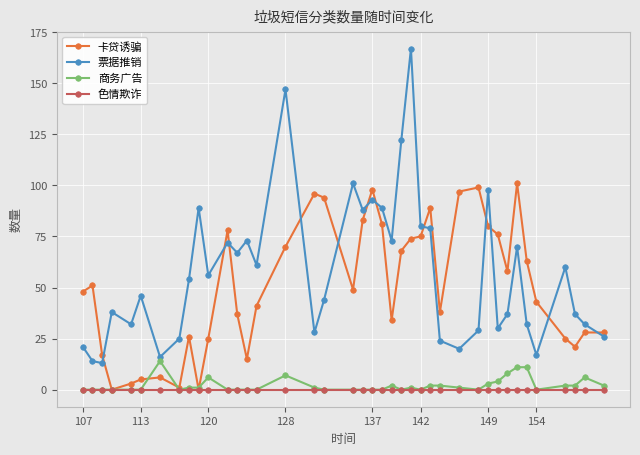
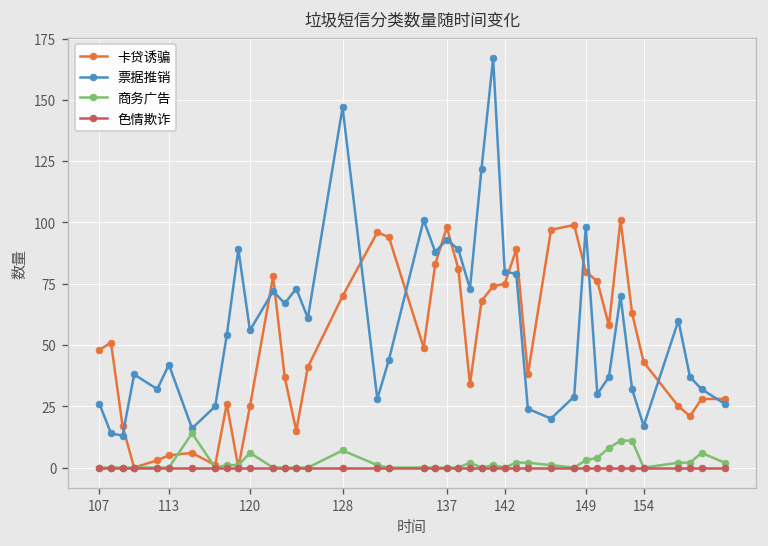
票据推销, 107: 21 -> 26
票据推销, 113: 46 -> 42
